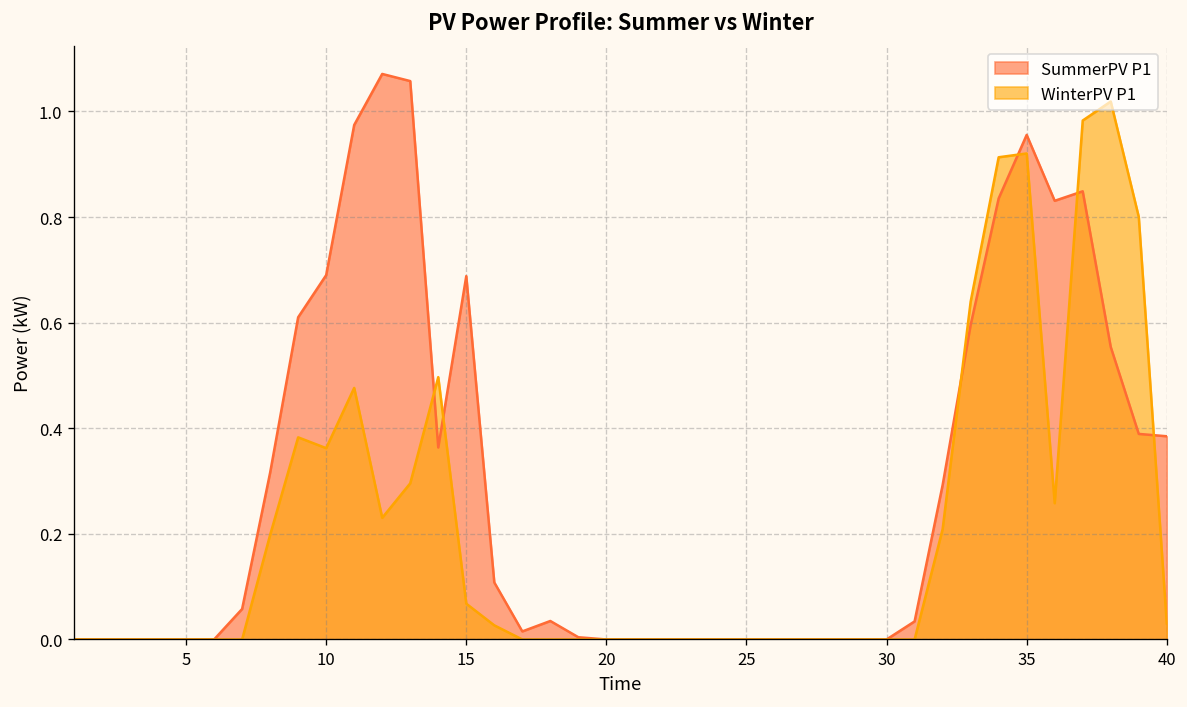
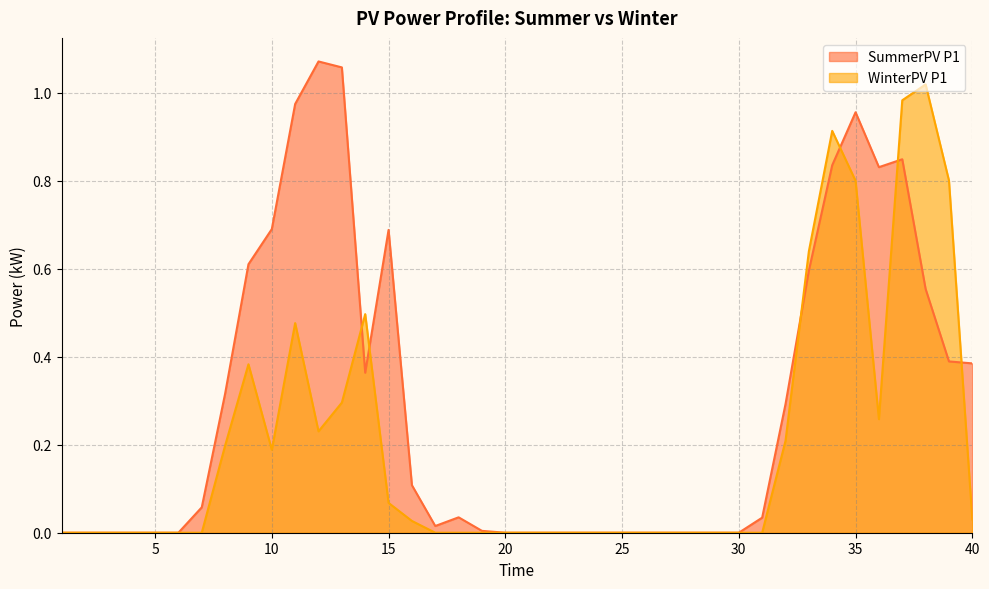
WinterPV P1, 10: 0.36 -> 0.19
WinterPV P1, 35: 0.92 -> 0.80
